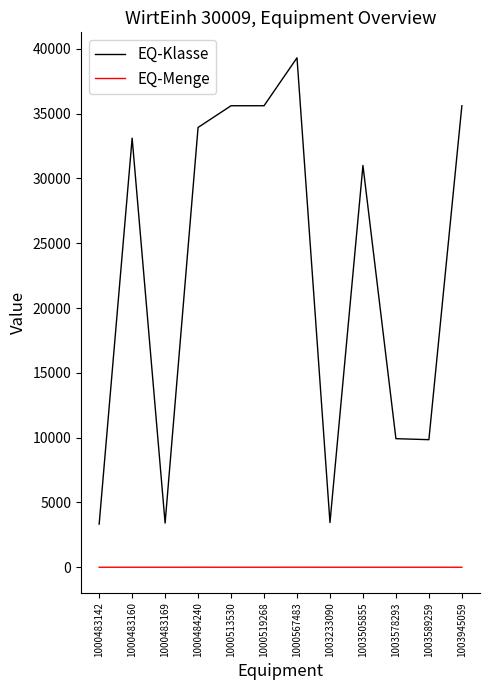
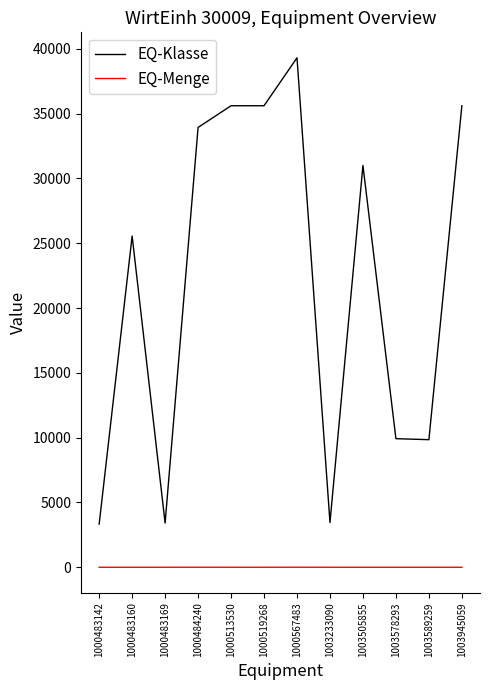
EQ-Klasse, 1000483160: 33100 -> 25600
